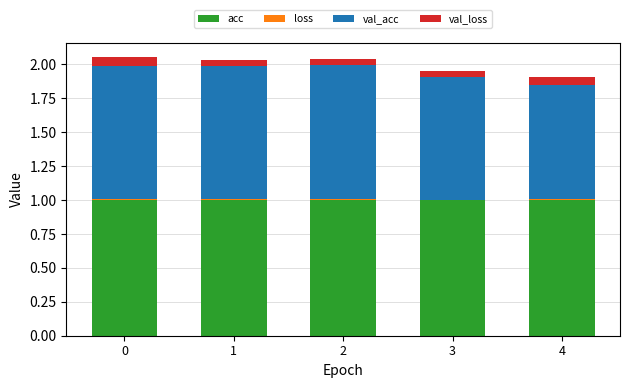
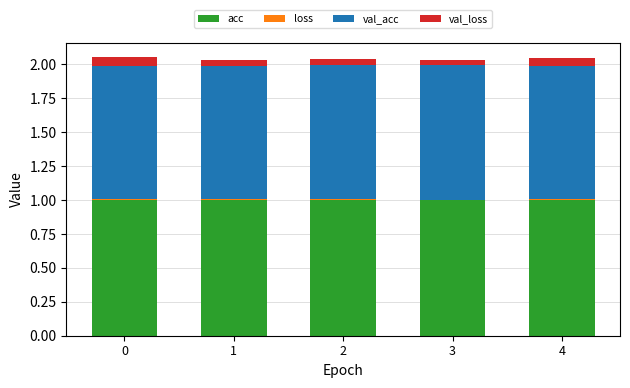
val_acc, 3: 0.90 -> 0.99
val_acc, 4: 0.85 -> 0.98
